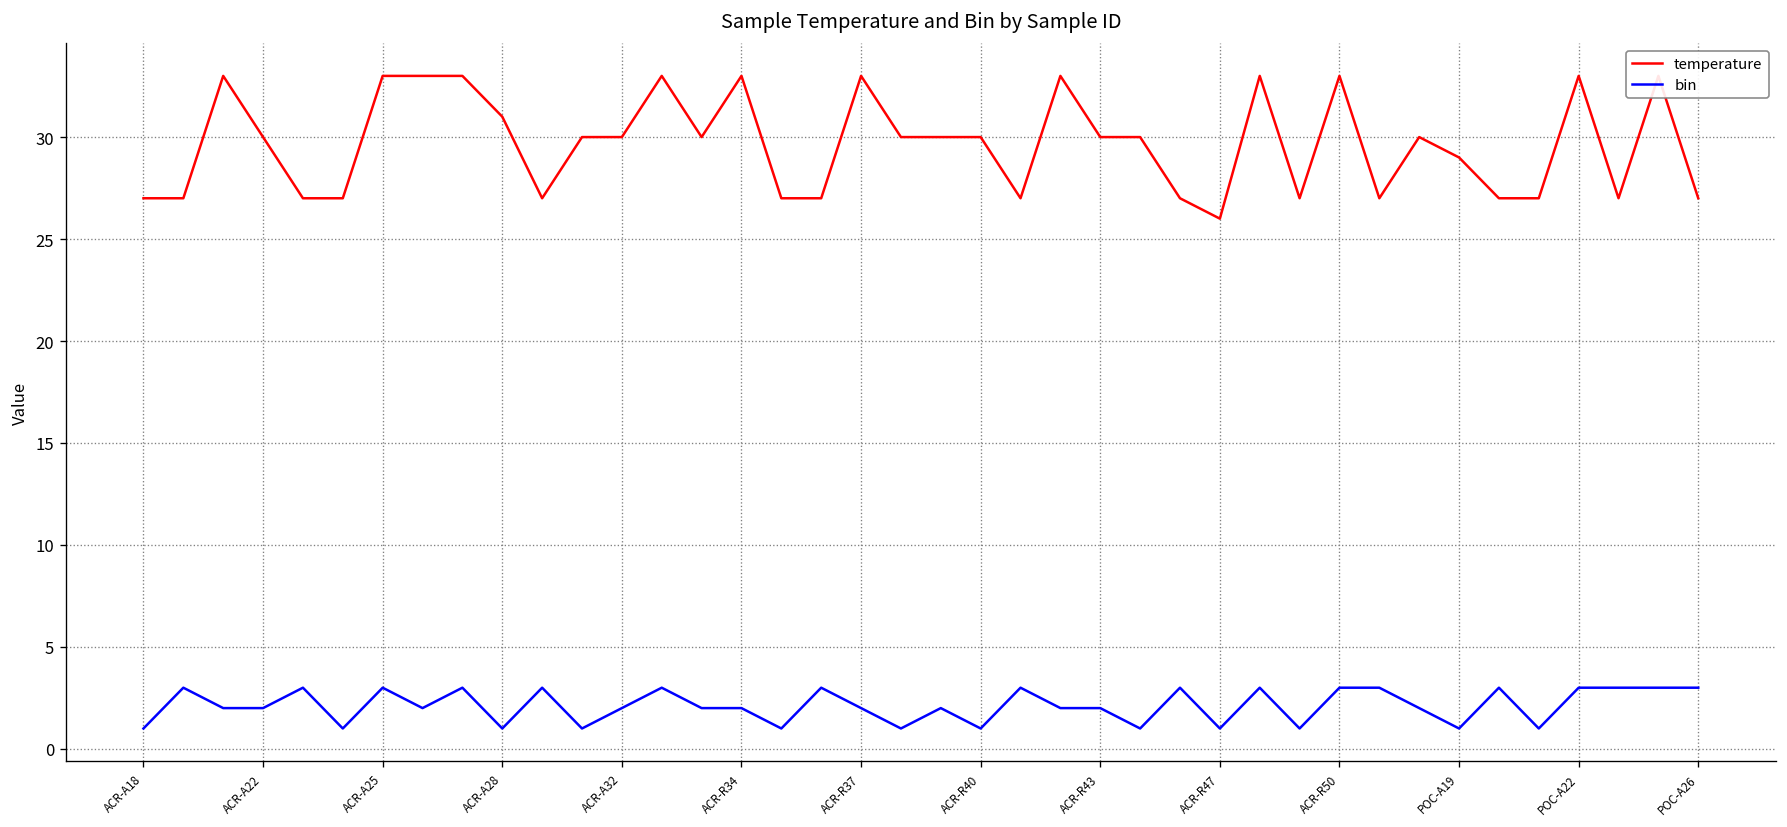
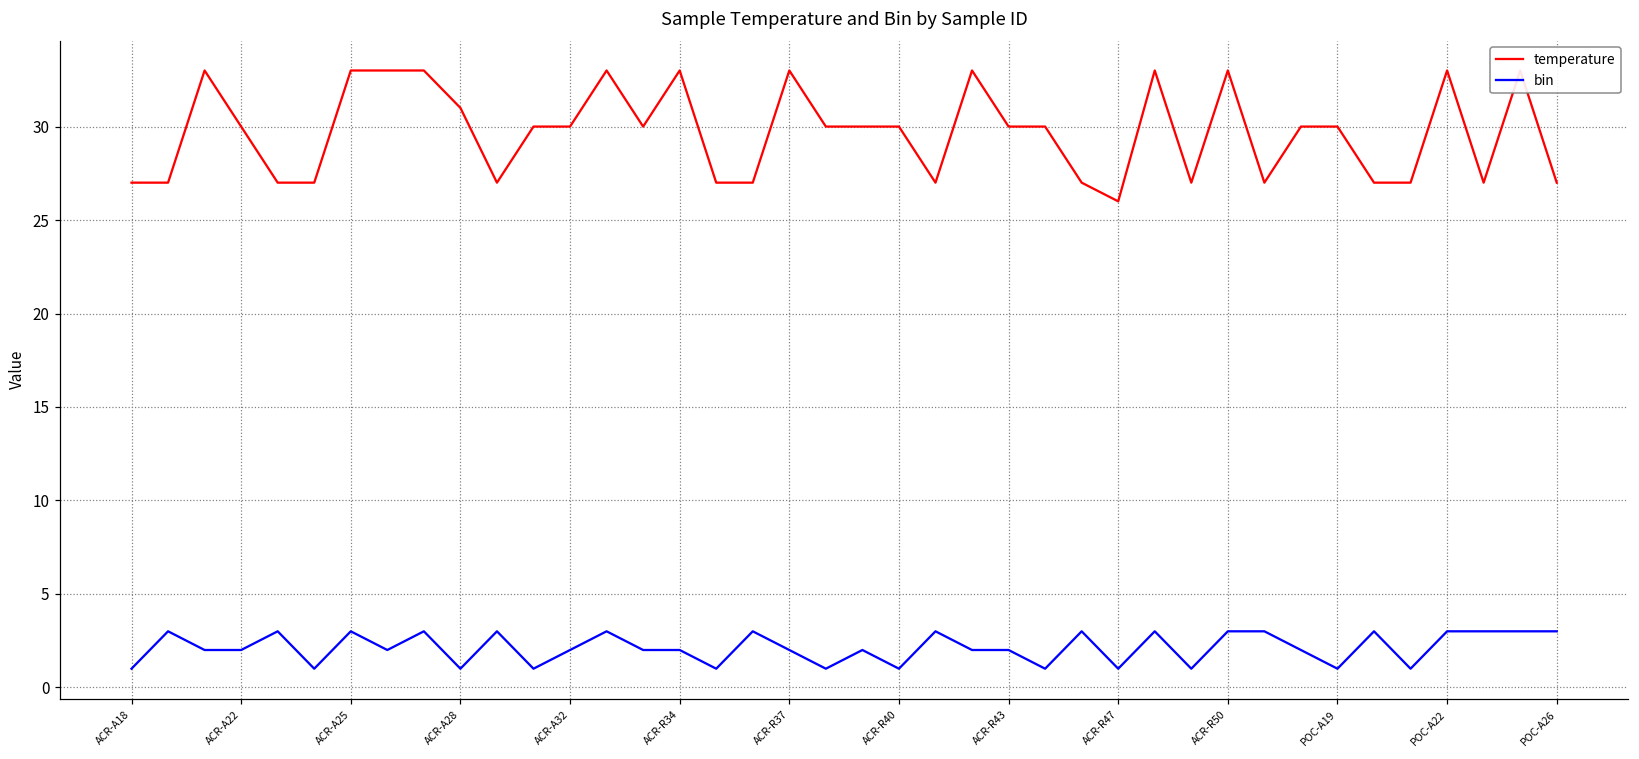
temperature, POC-A19: 29 -> 30
